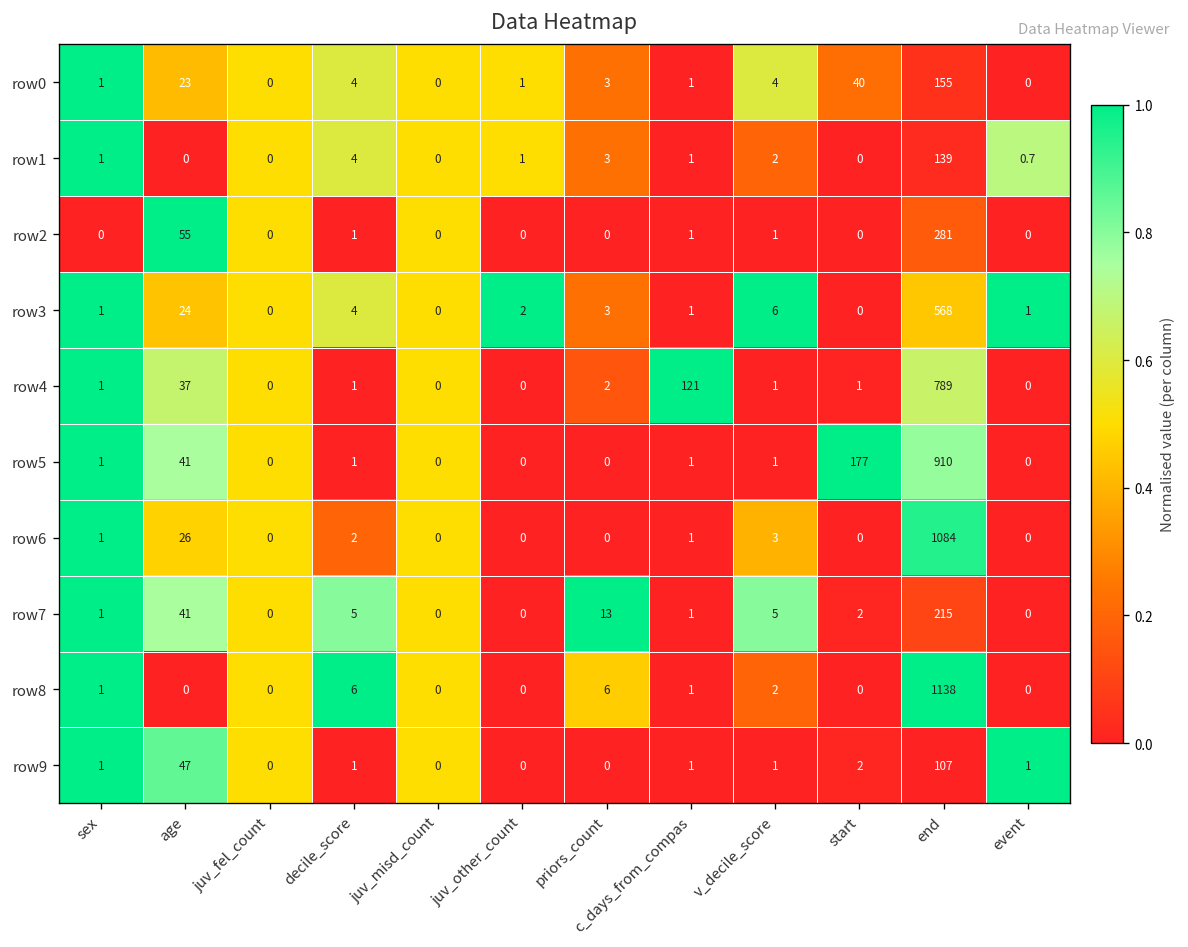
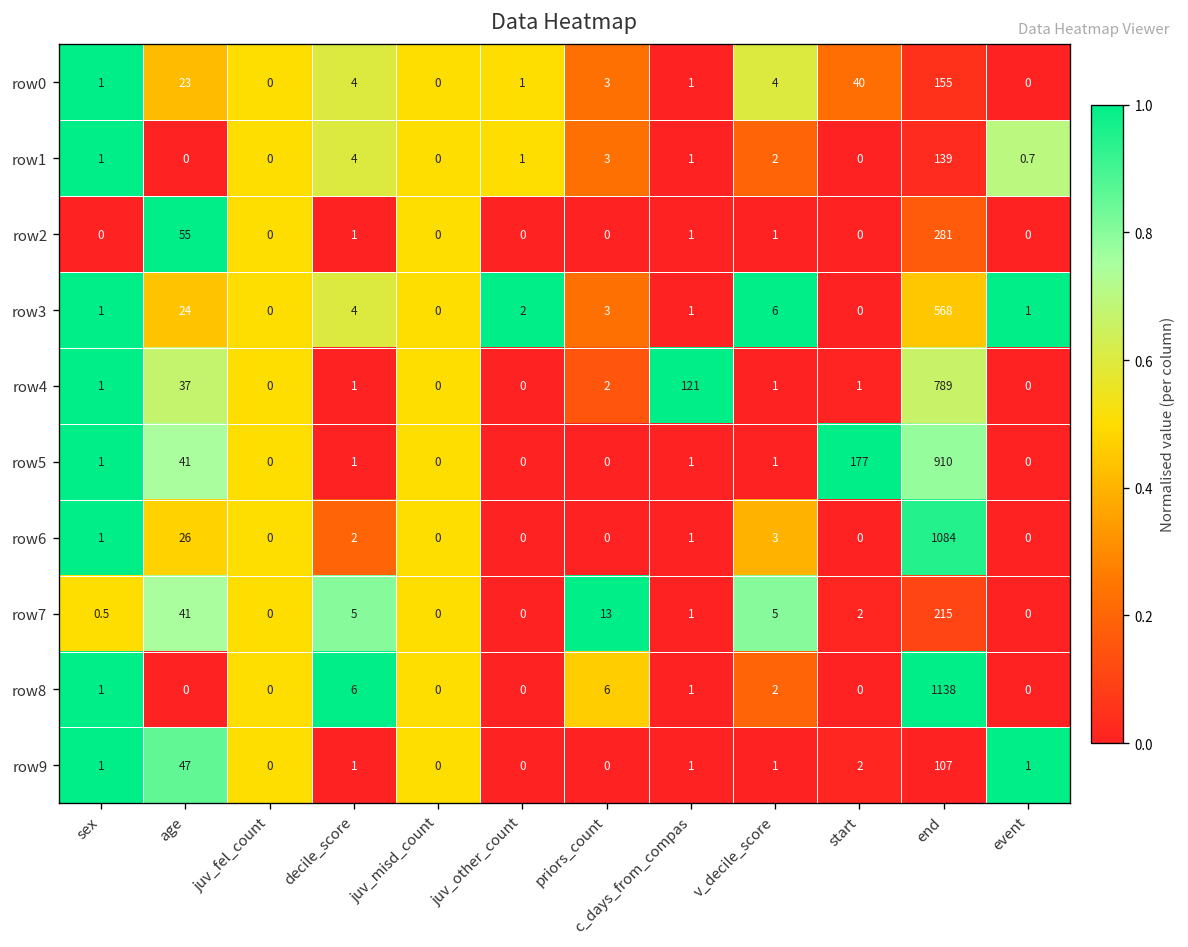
row7, sex: 1 -> 0.5
